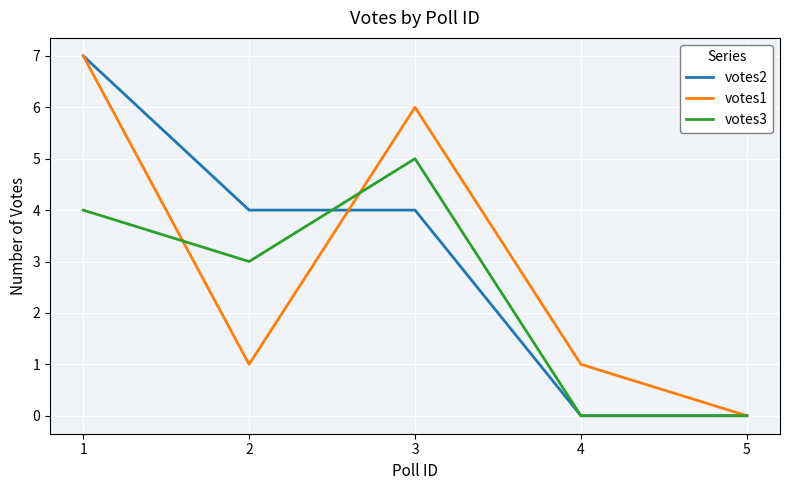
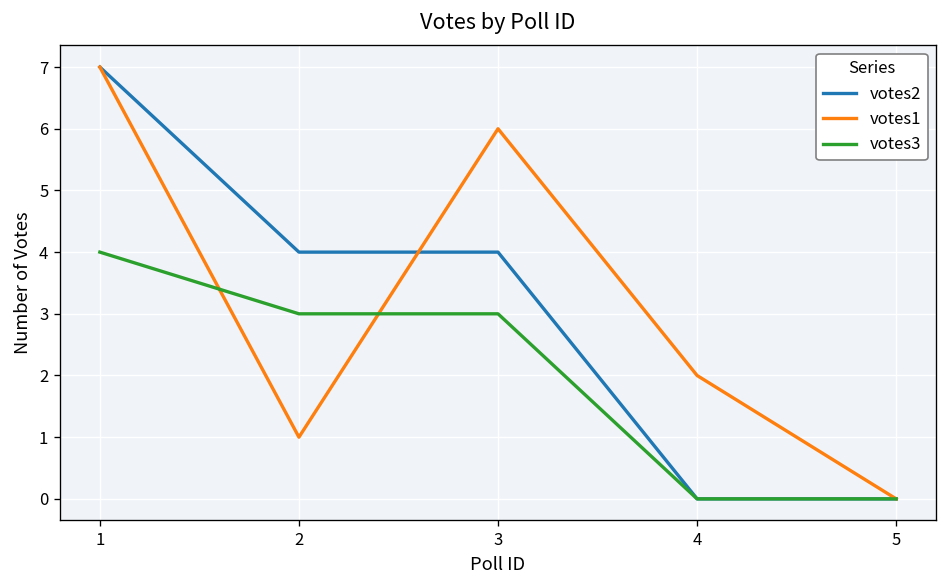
votes3, 3: 5 -> 3
votes1, 4: 1 -> 2
